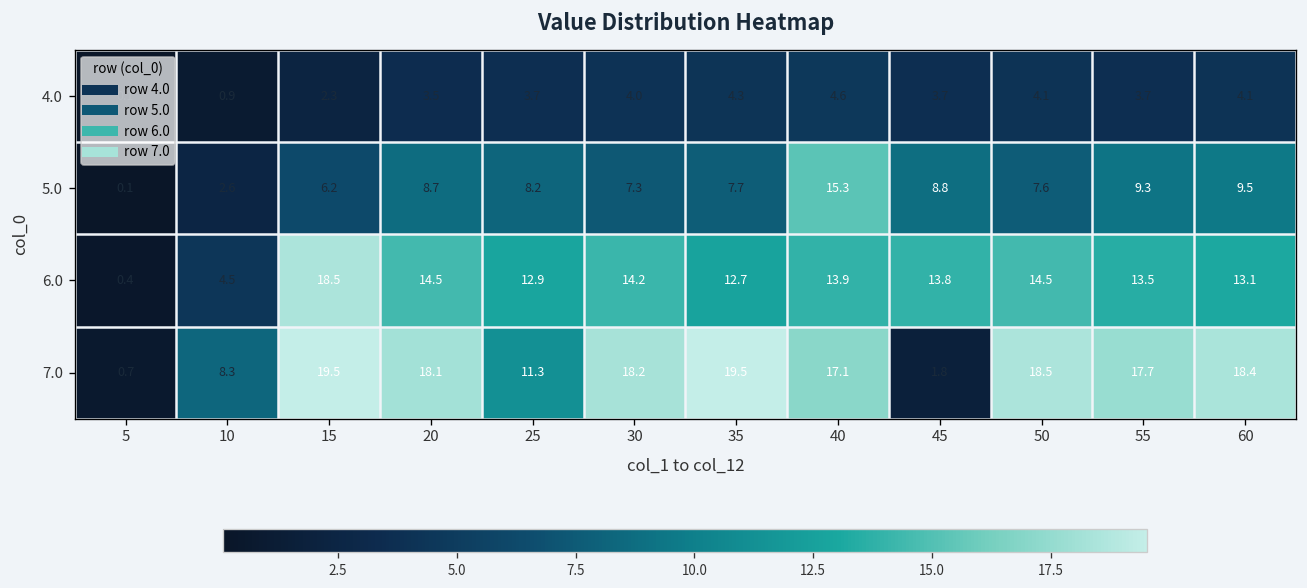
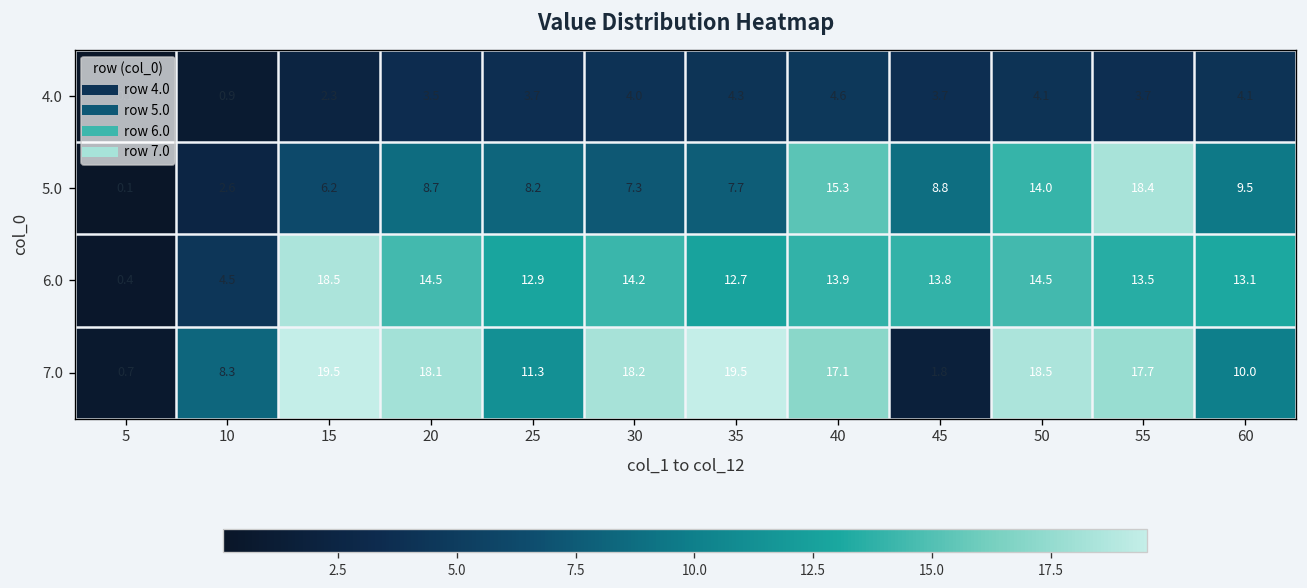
5.0, 50: 7.6 -> 14.0
5.0, 55: 9.3 -> 18.4
7.0, 60: 18.4 -> 10.0
